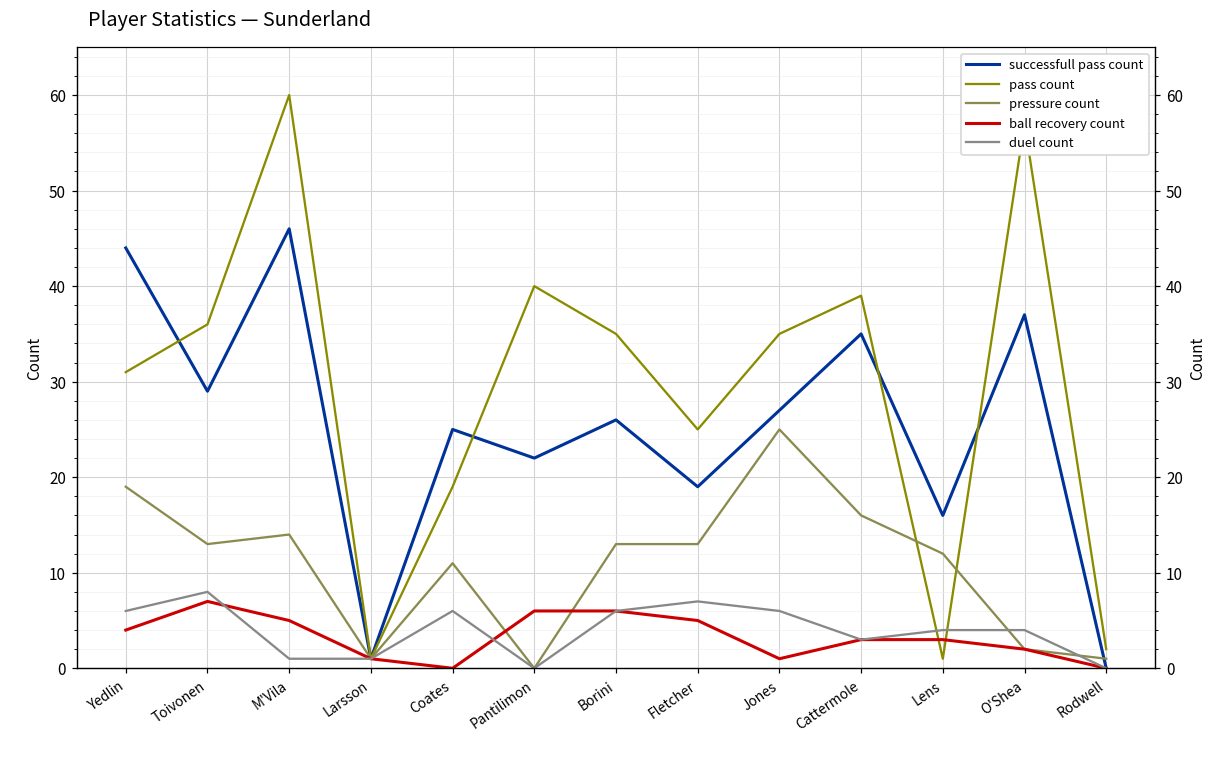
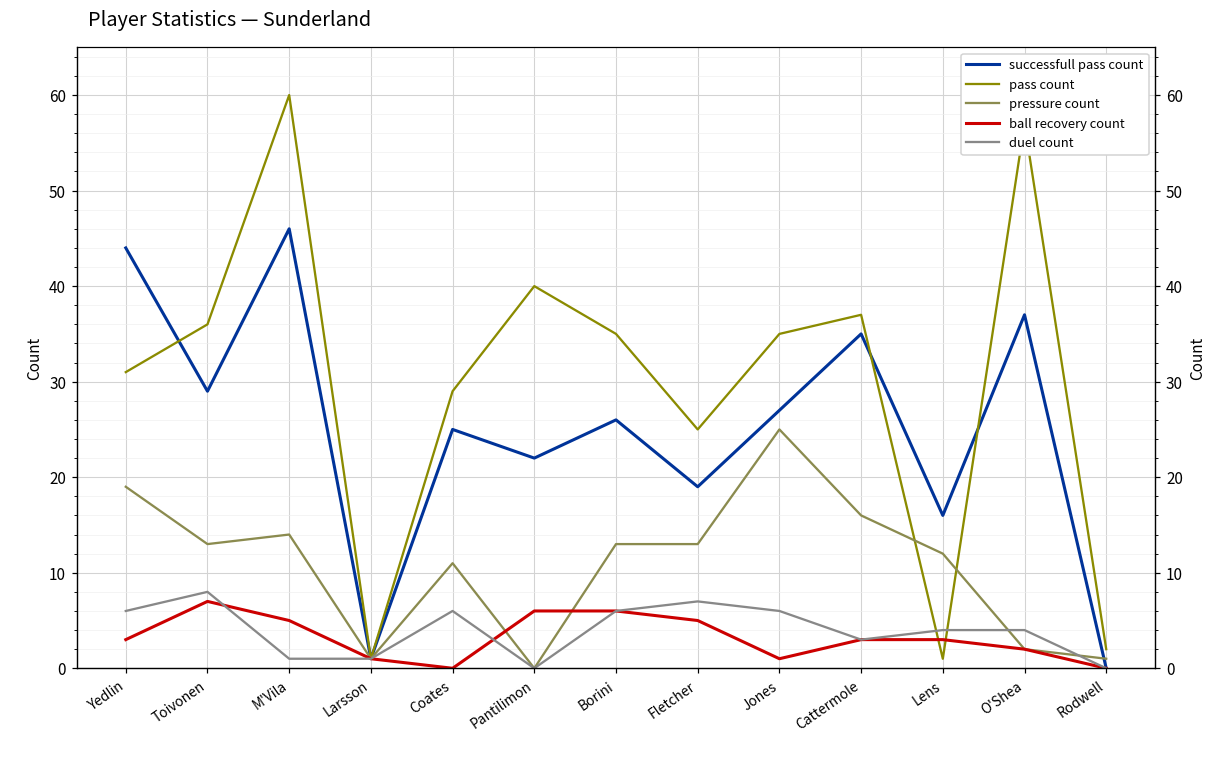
ball recovery count, Yedlin: 4 -> 3
pass count, Coates: 19 -> 29
pass count, Cattermole: 39 -> 37
